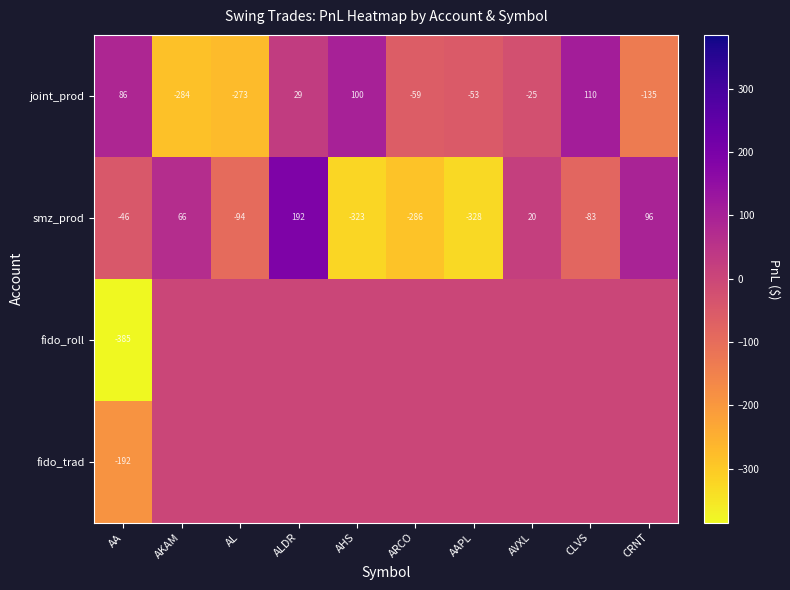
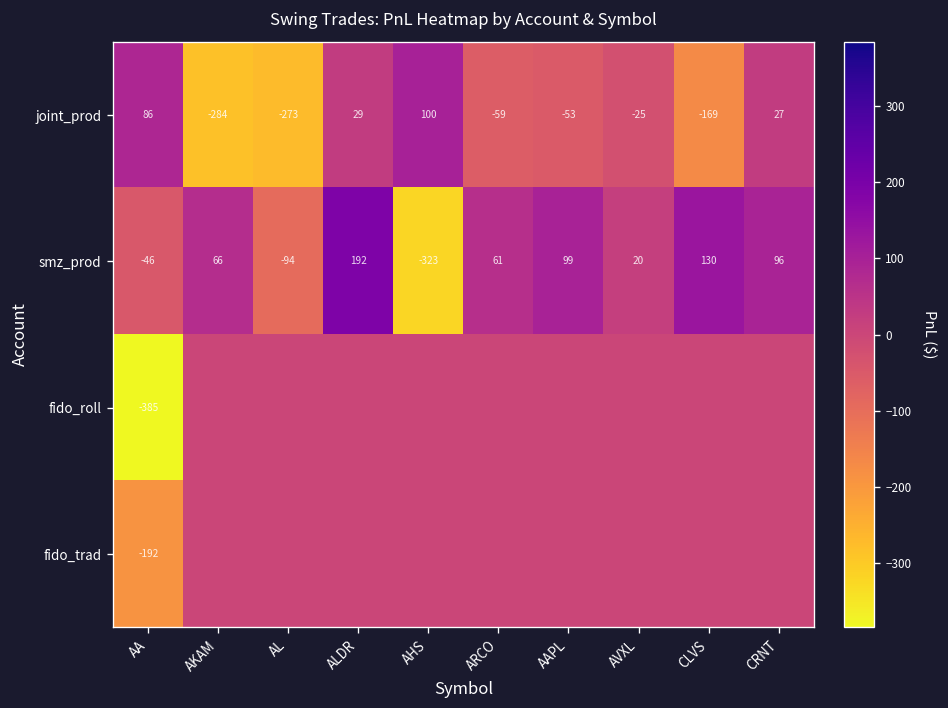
joint_prod, CLVS: 110 -> -169
joint_prod, CRNT: -135 -> 27
smz_prod, ARCO: -286 -> 61
smz_prod, AAPL: -328 -> 99
smz_prod, CLVS: -83 -> 130
